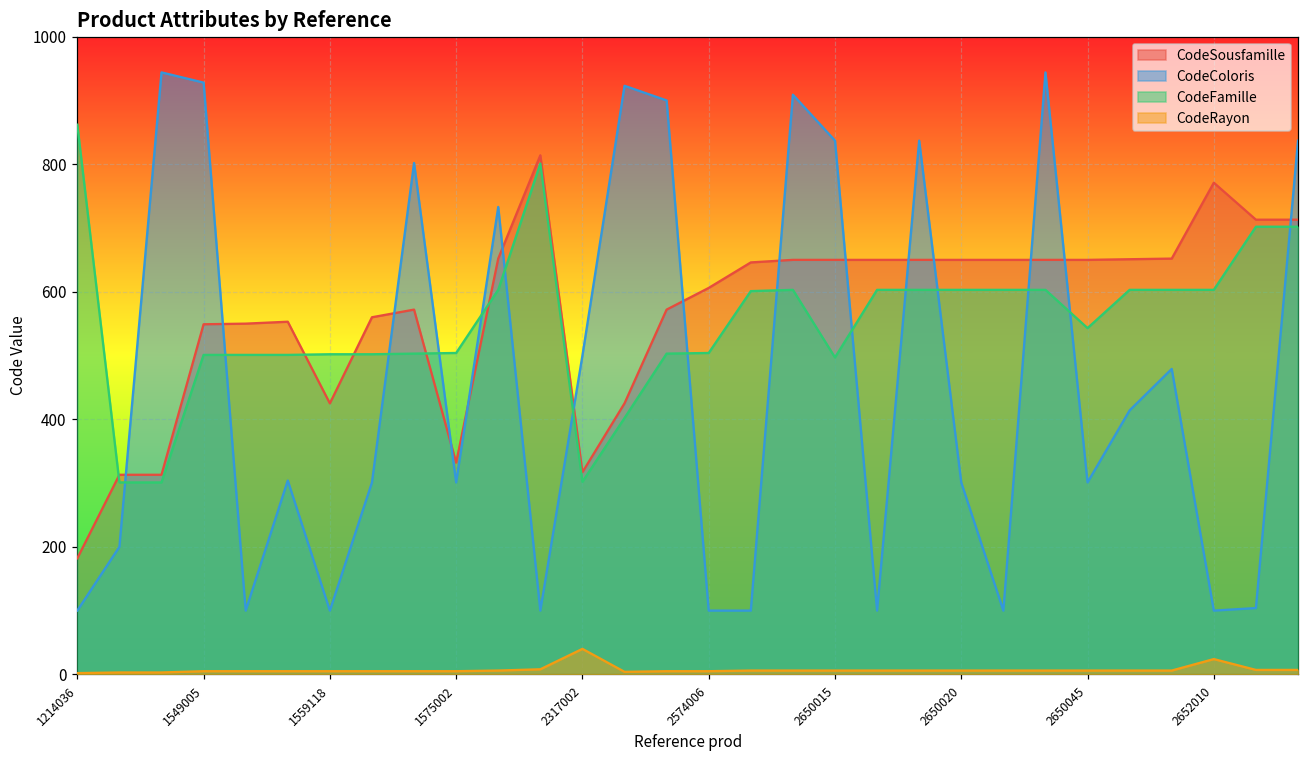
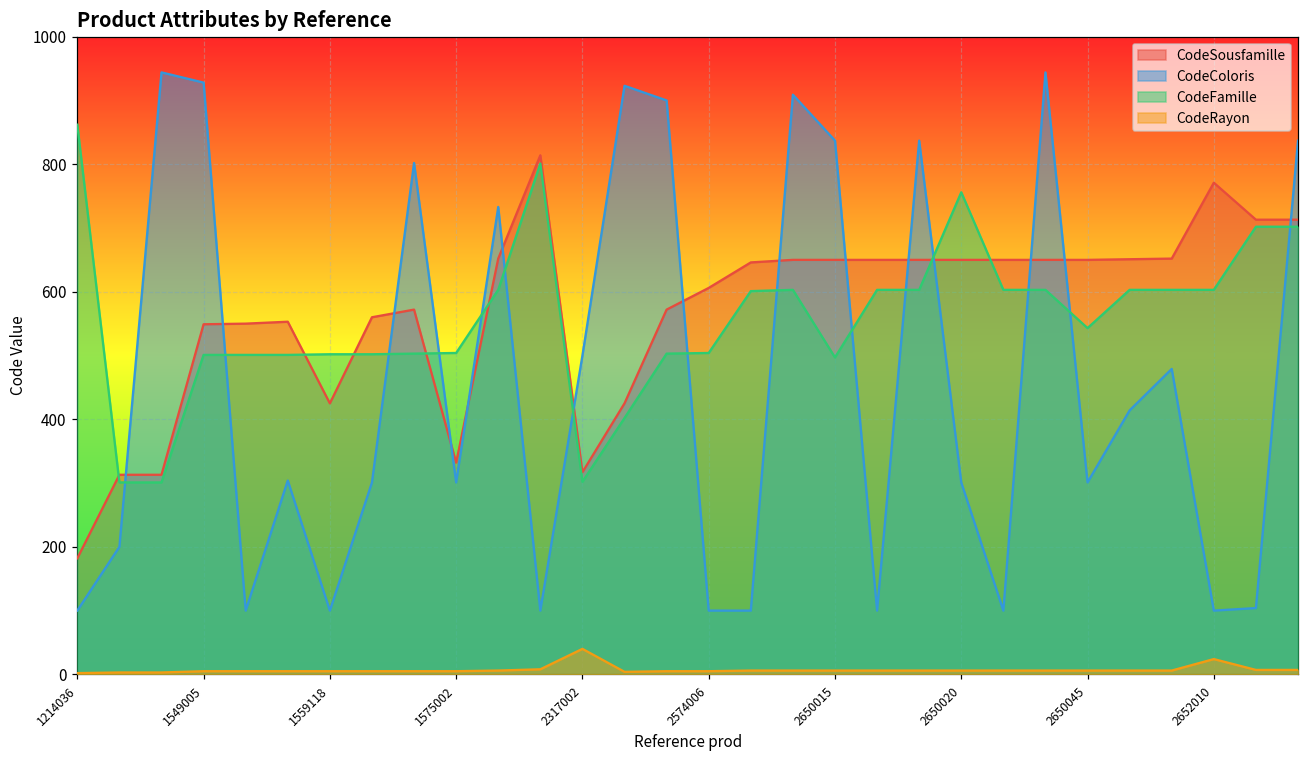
CodeFamille, 2650020: 600 -> 760
